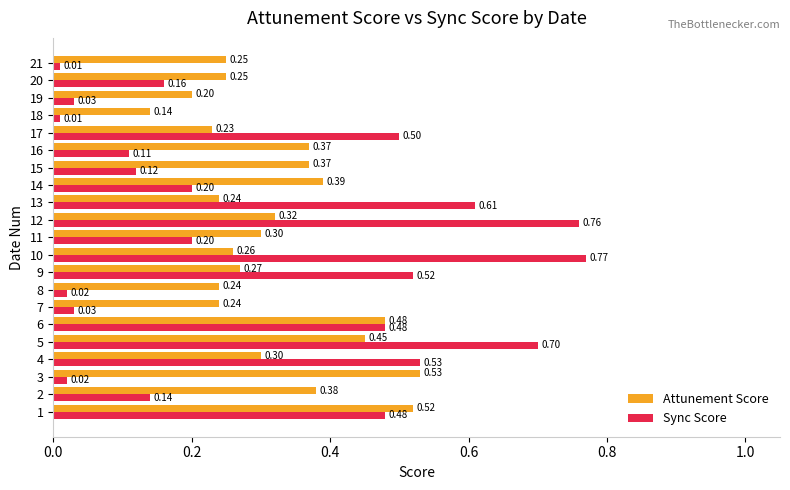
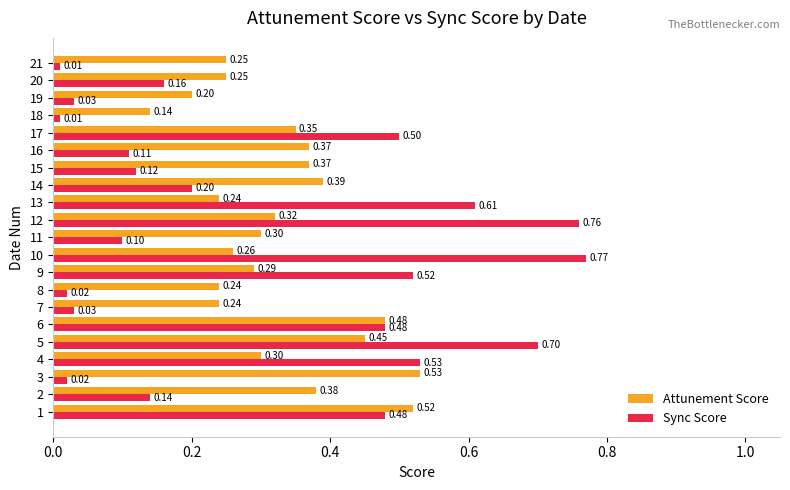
Attunement Score, 17: 0.23 -> 0.35
Sync Score, 11: 0.20 -> 0.10
Attunement Score, 9: 0.27 -> 0.29
